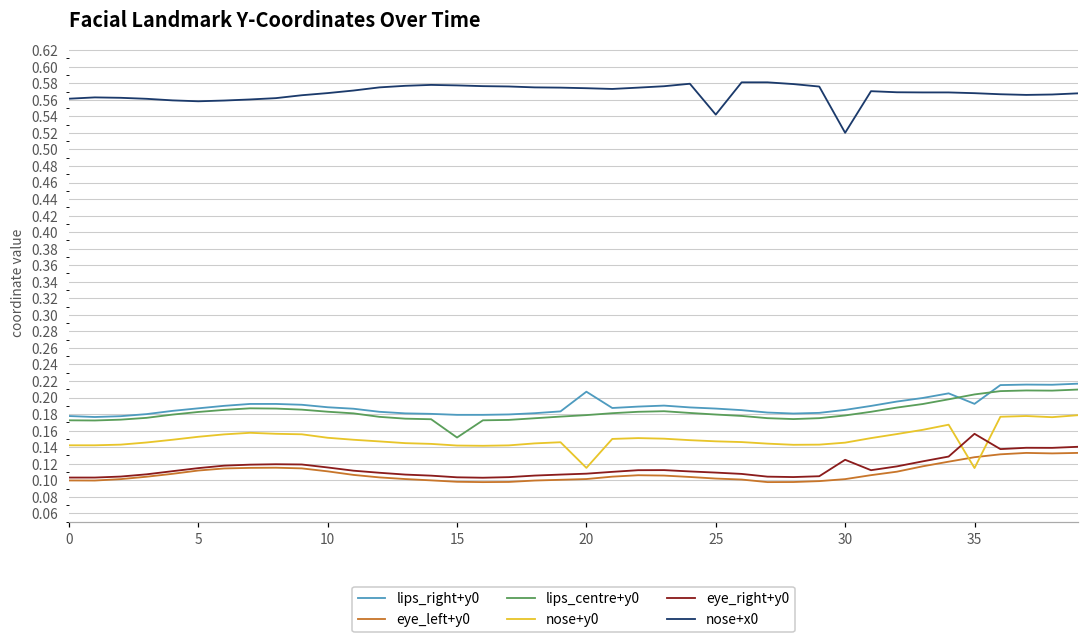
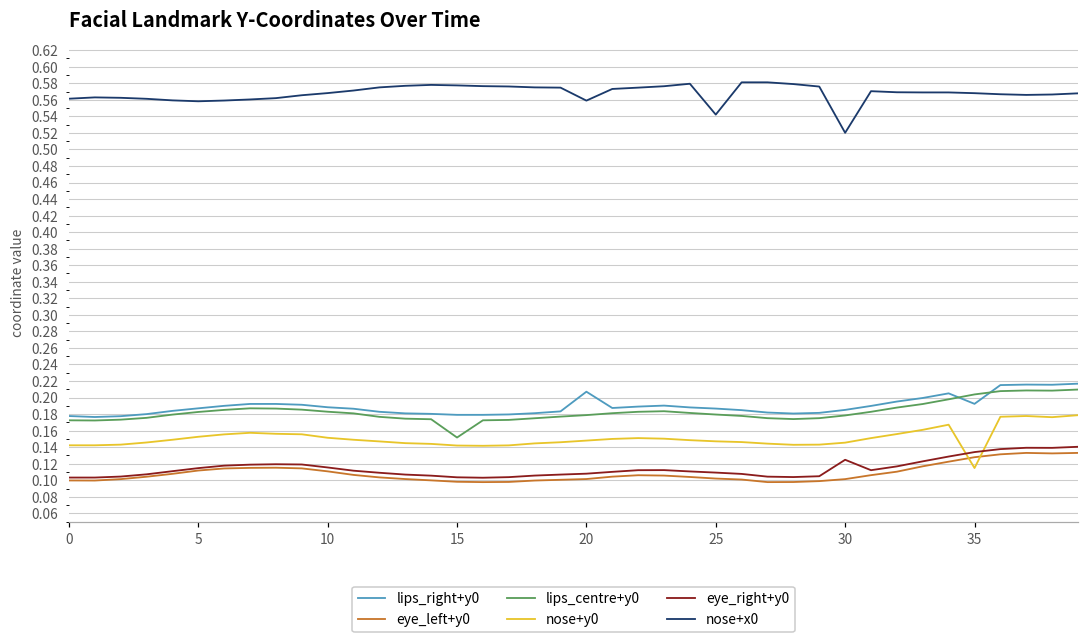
nose+y0, 20: 0.12 -> 0.15
nose+x0, 20: 0.57 -> 0.56
eye_right+y0, 35: 0.16 -> 0.13
